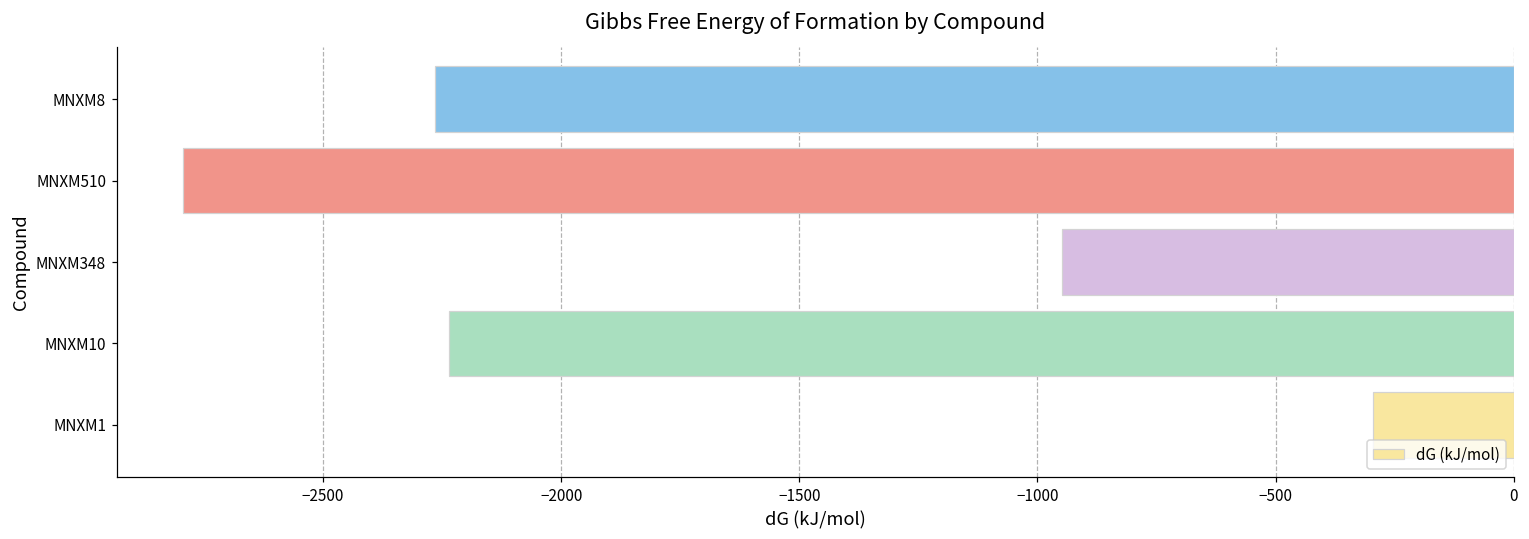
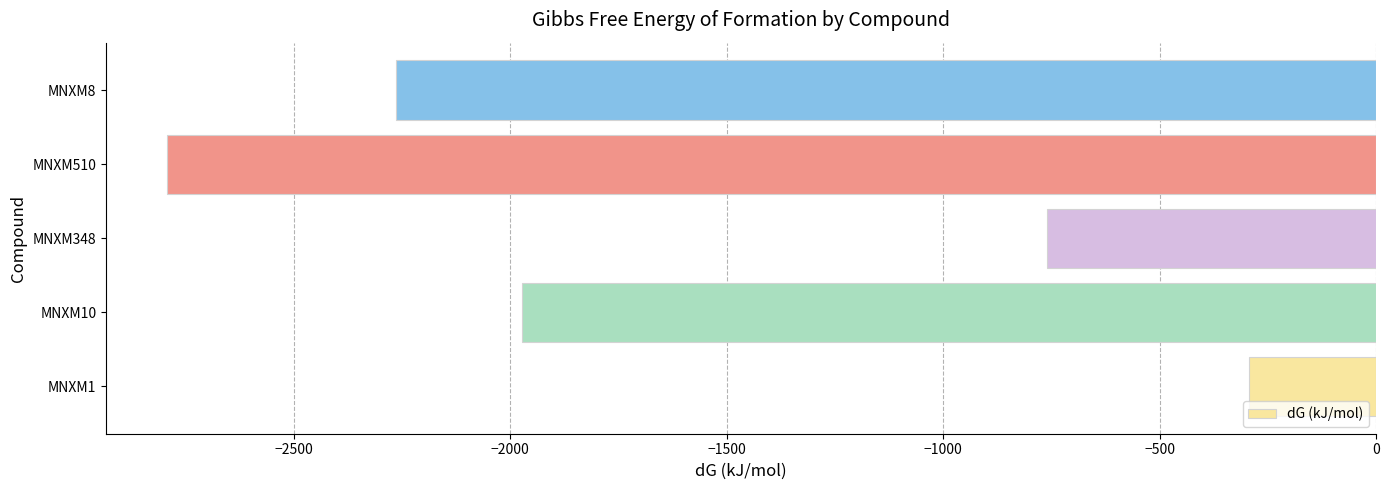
MNXM348: -950 -> -760
MNXM10: -2240 -> -1970
